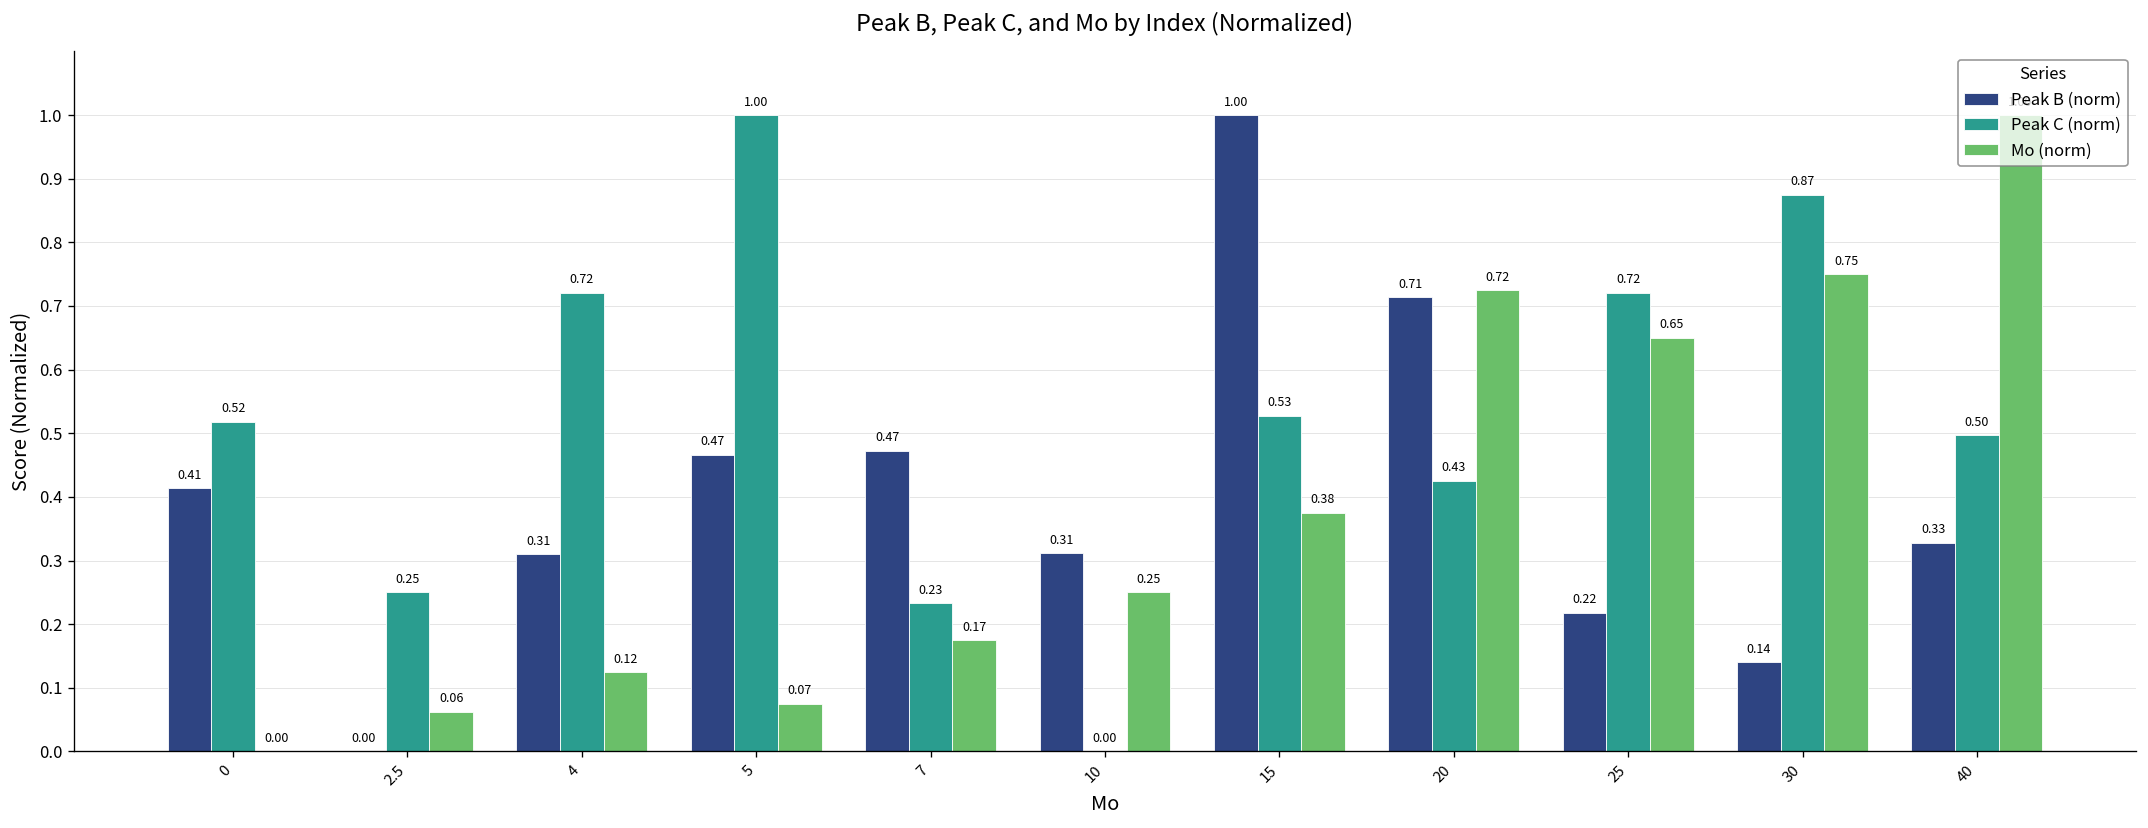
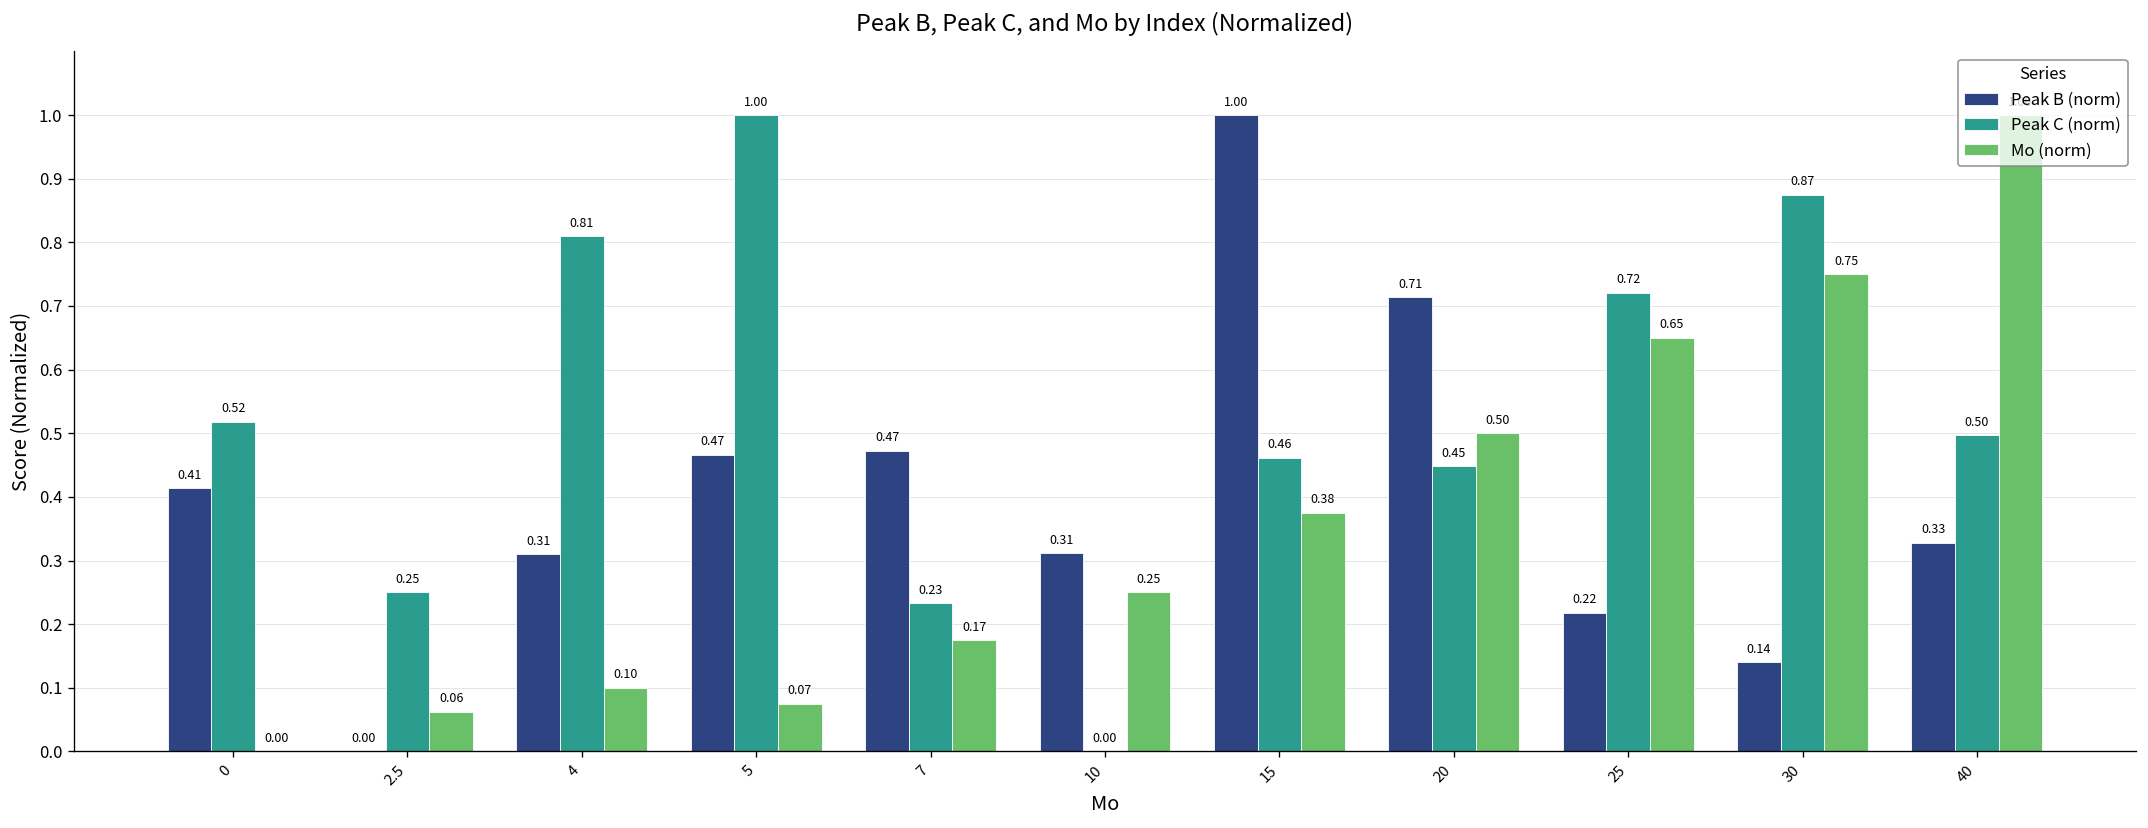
Peak C (norm), 4: 0.72 -> 0.81
Mo (norm), 4: 0.12 -> 0.10
Peak C (norm), 15: 0.53 -> 0.46
Peak C (norm), 20: 0.43 -> 0.45
Mo (norm), 20: 0.72 -> 0.50
